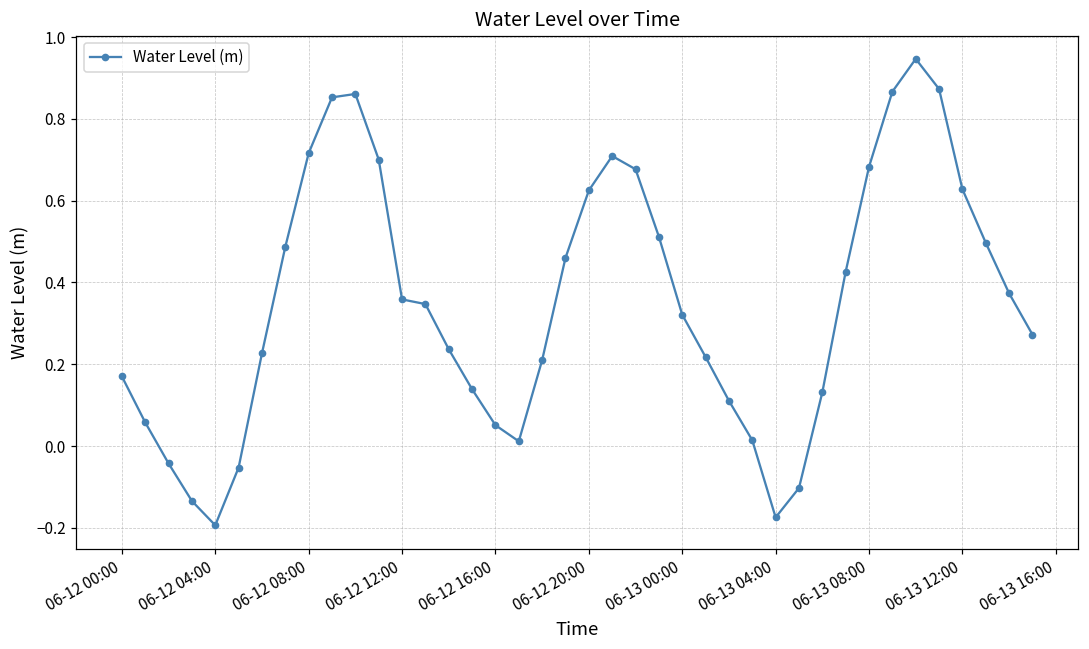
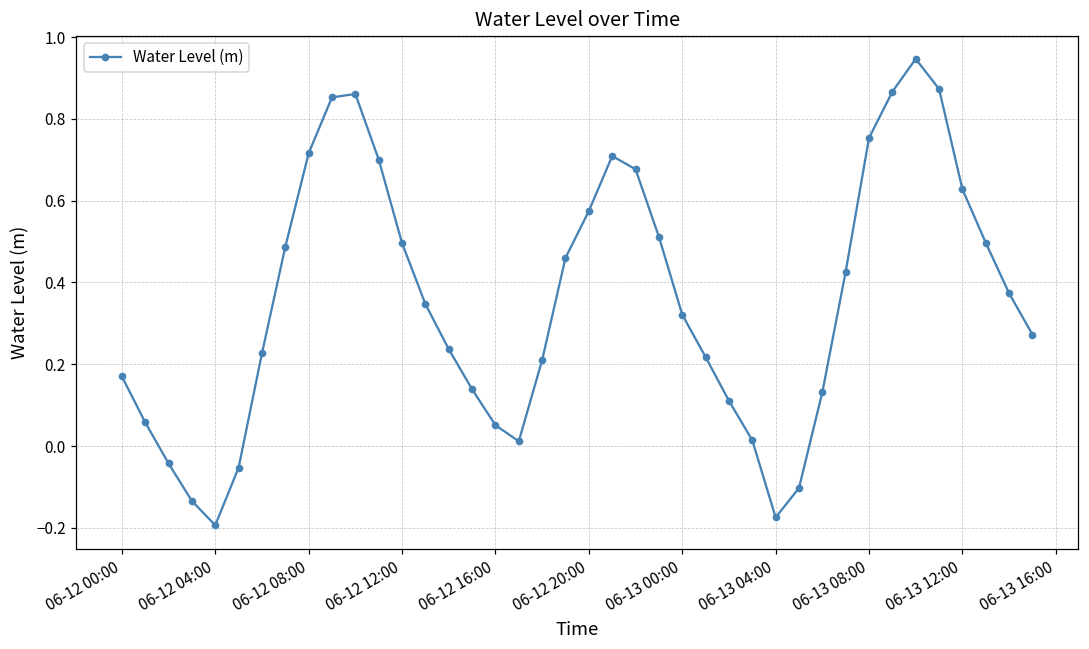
06-12 12:00: 0.36 -> 0.50
06-12 20:00: 0.63 -> 0.57
06-13 08:00: 0.68 -> 0.75
